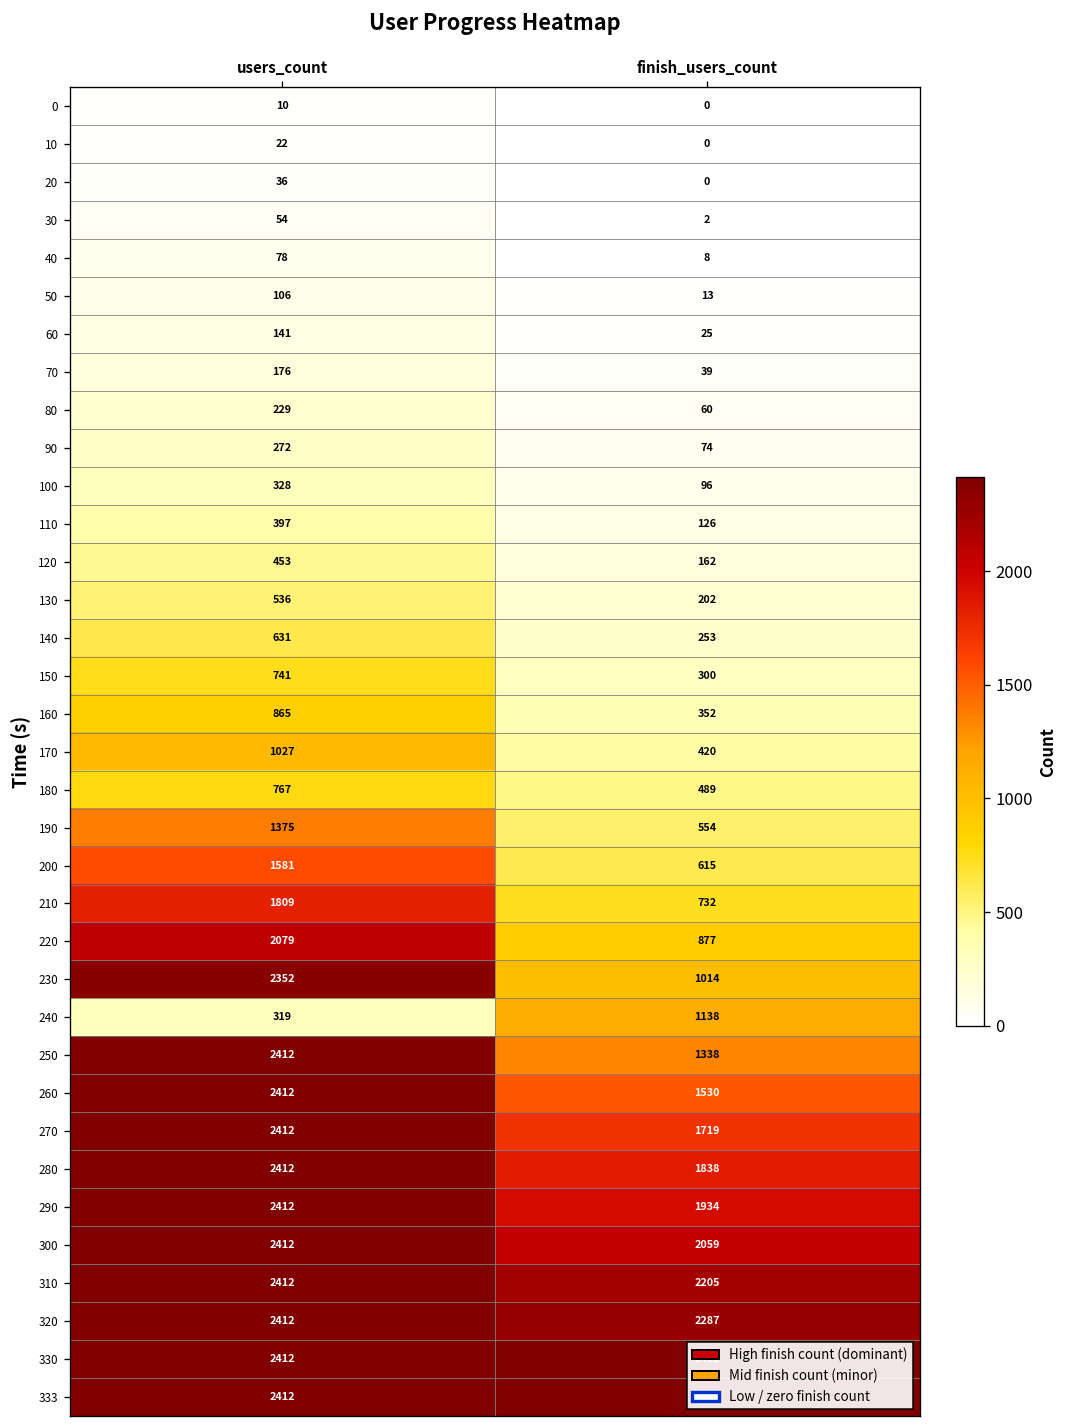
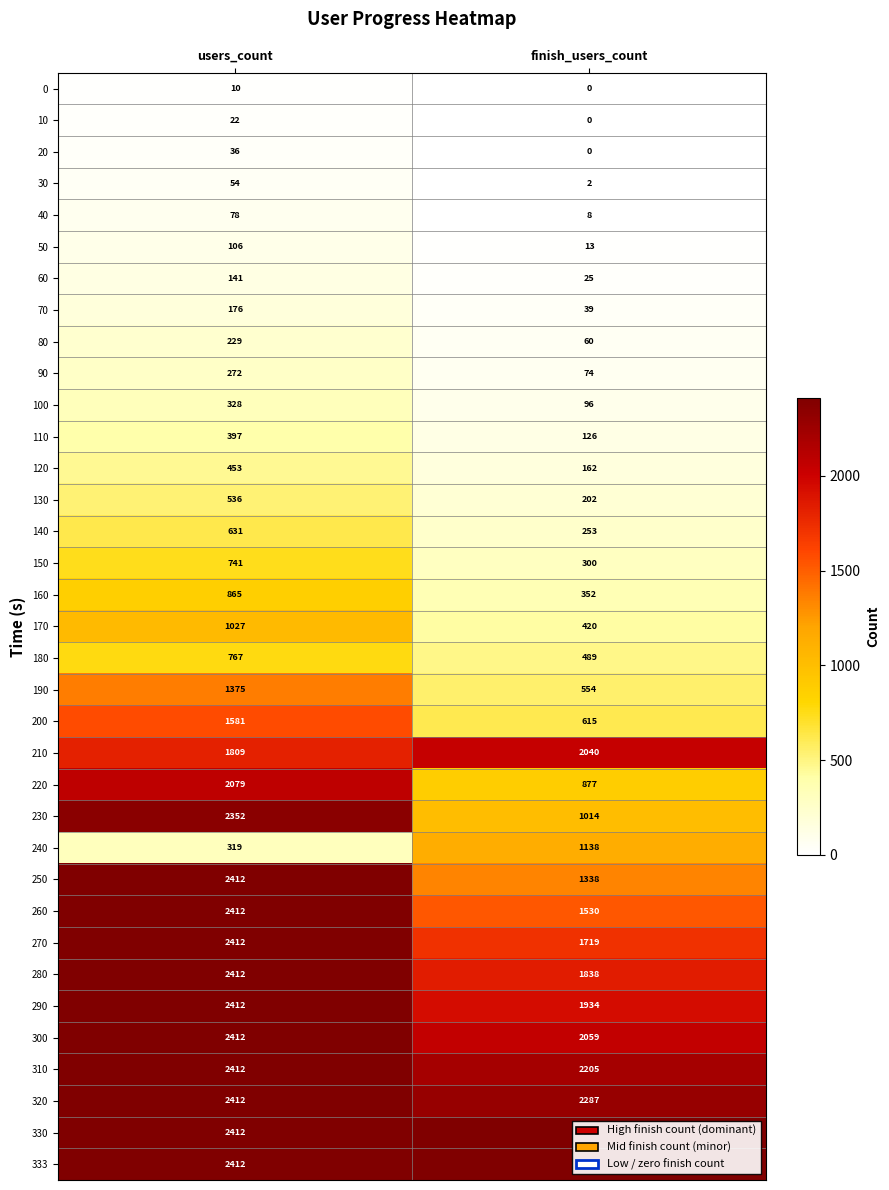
210, finish_users_count: 732 -> 2040
